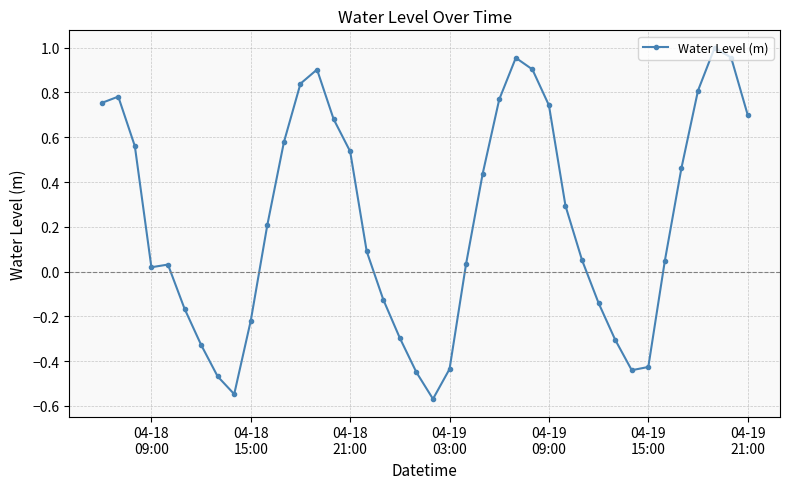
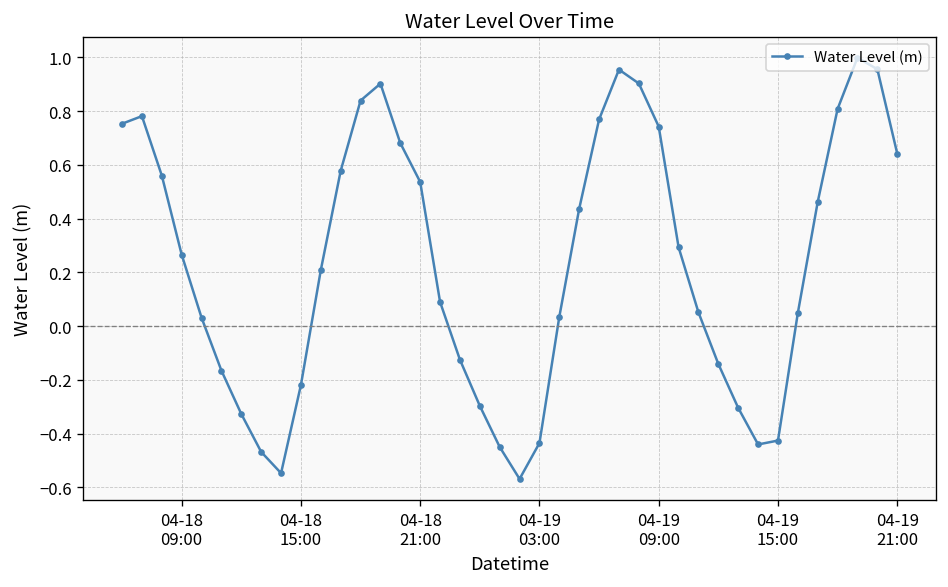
04-18 09:00: 0.02 -> 0.27
04-19 21:00: 0.70 -> 0.64
